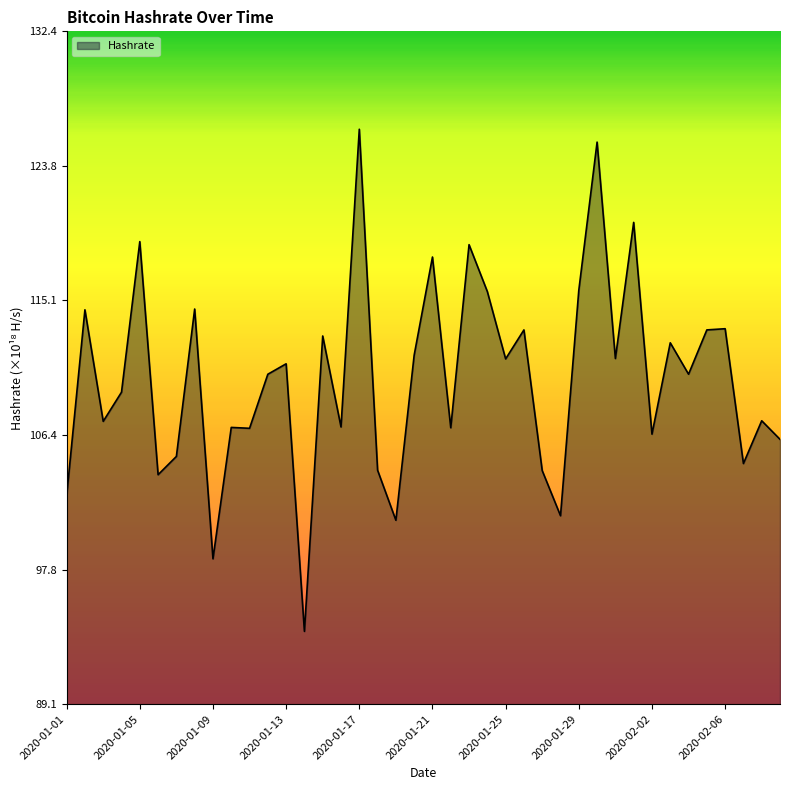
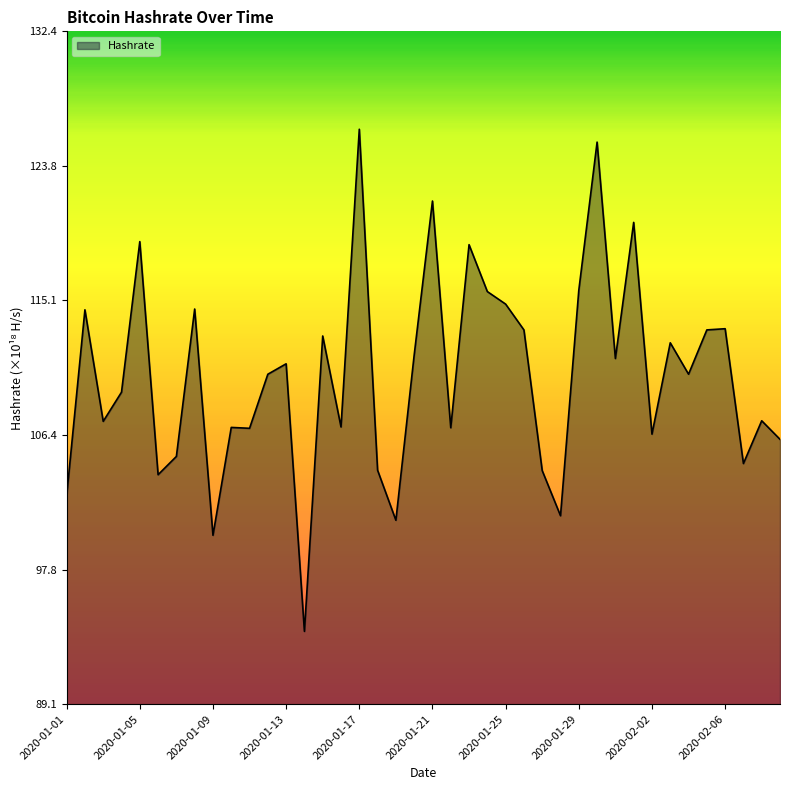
2020-01-09: 98.5 -> 100.0
2020-01-21: 117.9 -> 121.5
2020-01-25: 111.3 -> 114.9
